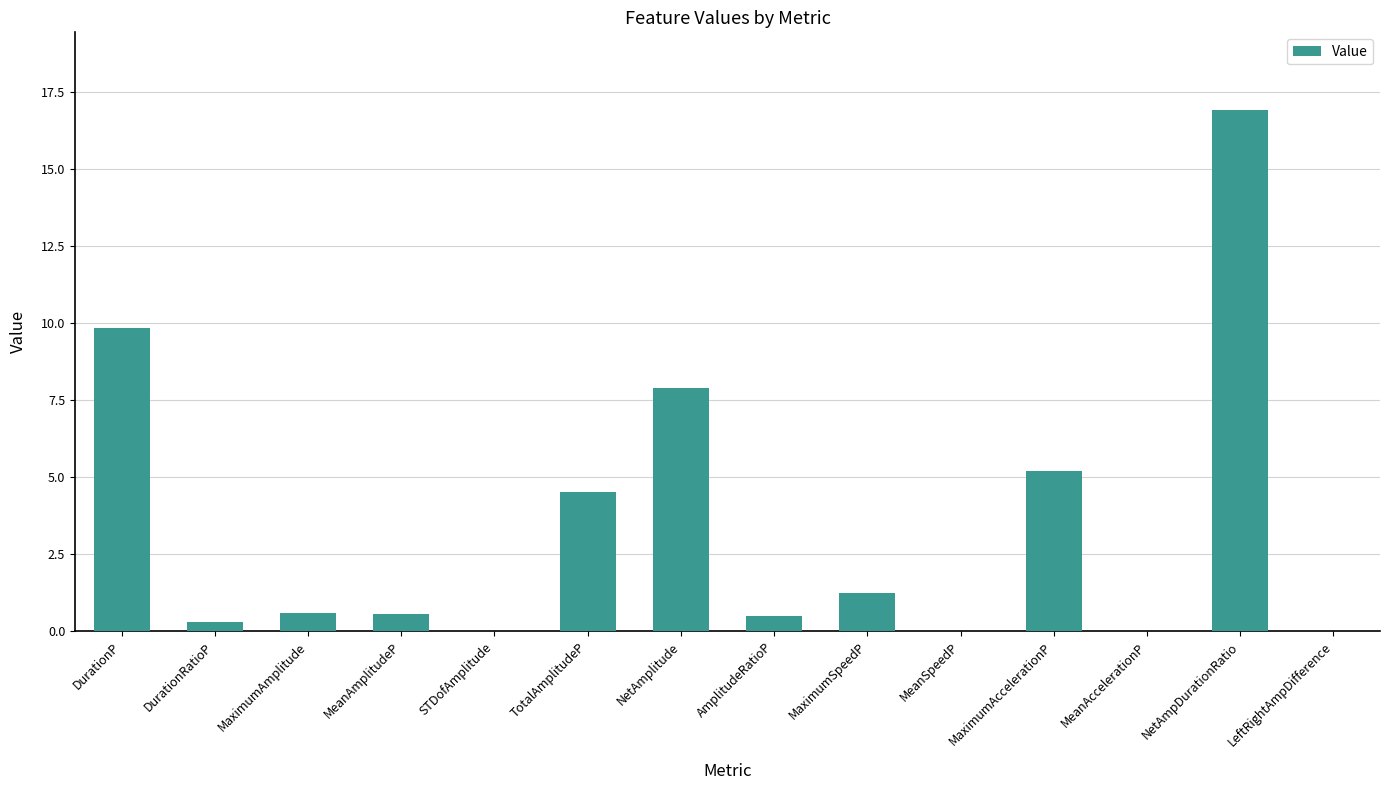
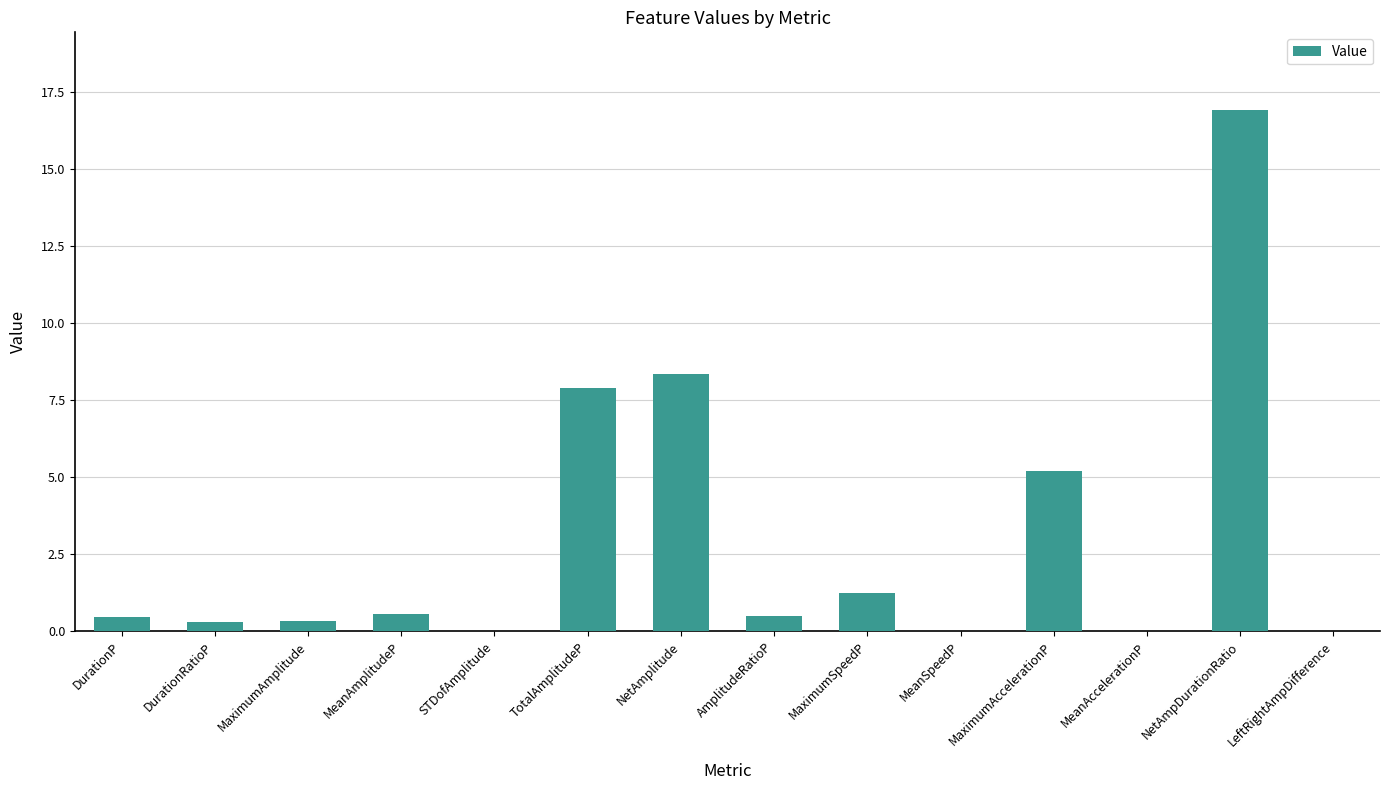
DurationP: 9.9 -> 0.5
MaximumAmplitude: 0.6 -> 0.3
TotalAmplitudeP: 4.5 -> 7.9
NetAmplitude: 7.9 -> 8.4
